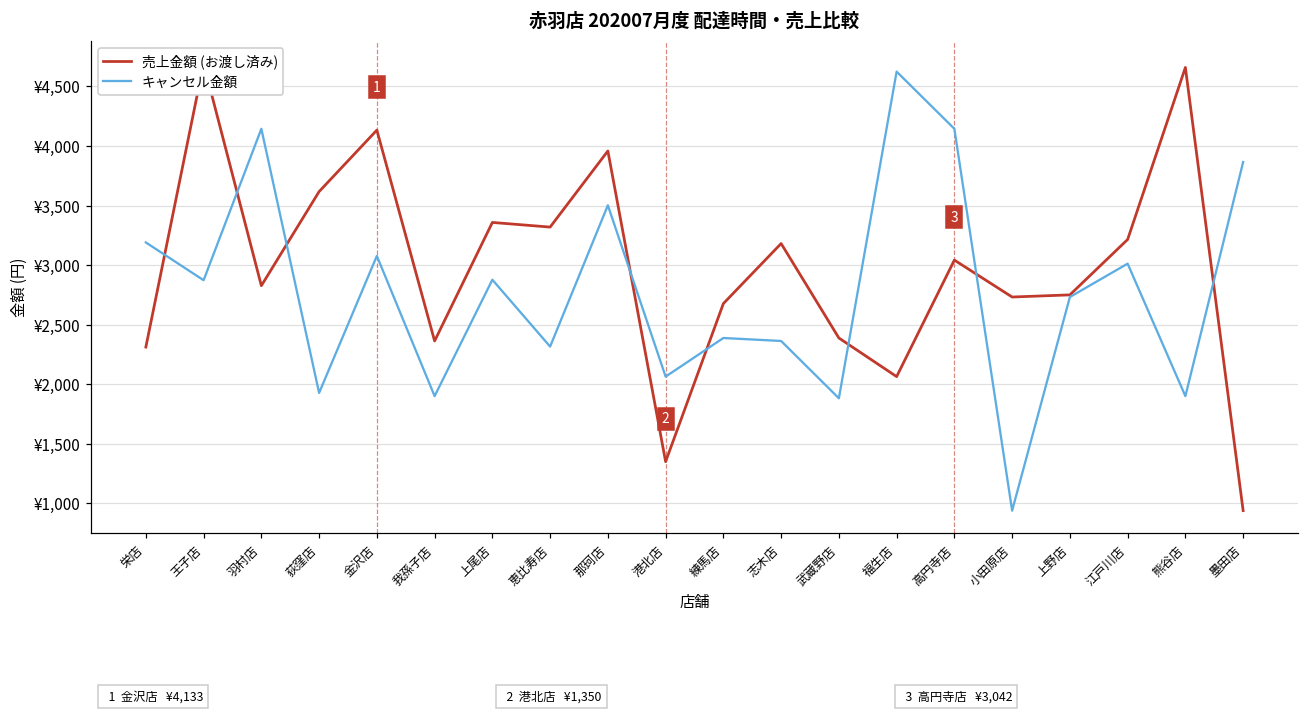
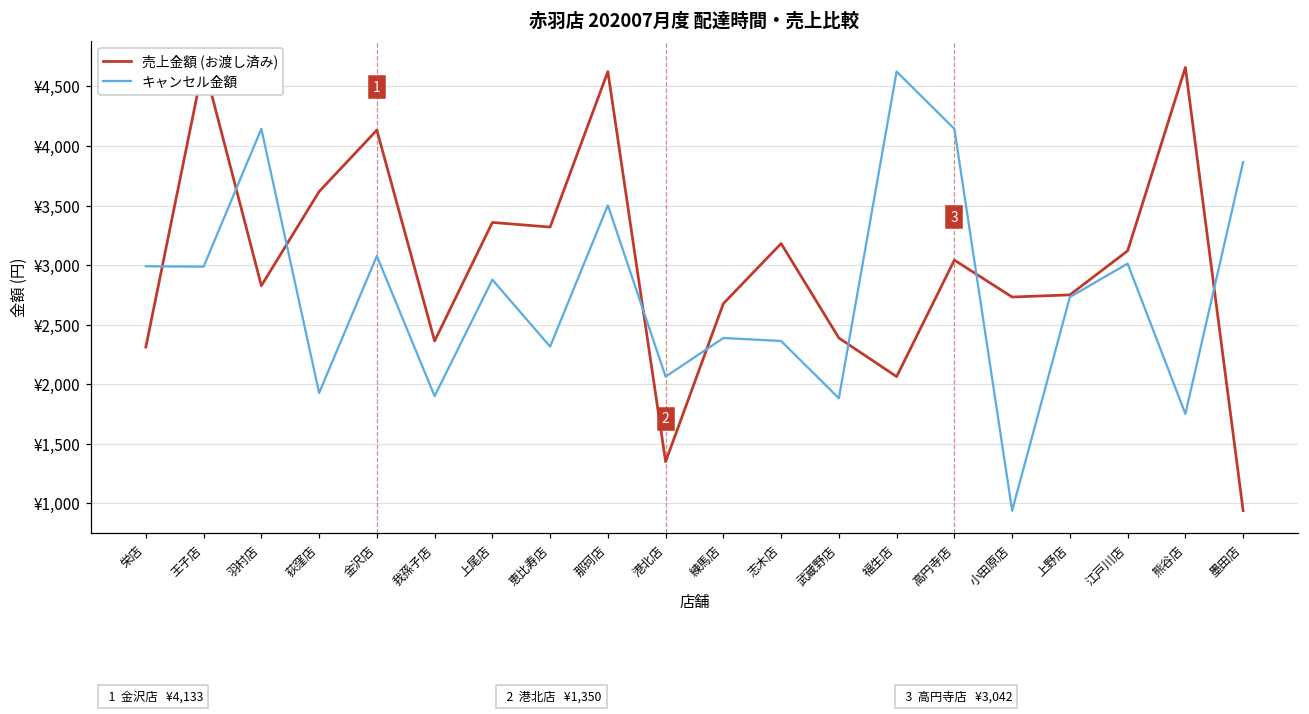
キャンセル金額, 栄店: ¥3,190 -> ¥2,990
キャンセル金額, 王子店: ¥2,870 -> ¥2,990
売上金額 (お渡し済み), 那珂店: ¥3,960 -> ¥4,620
売上金額 (お渡し済み), 江戸川店: ¥3,220 -> ¥3,120
キャンセル金額, 熊谷店: ¥1,900 -> ¥1,750
